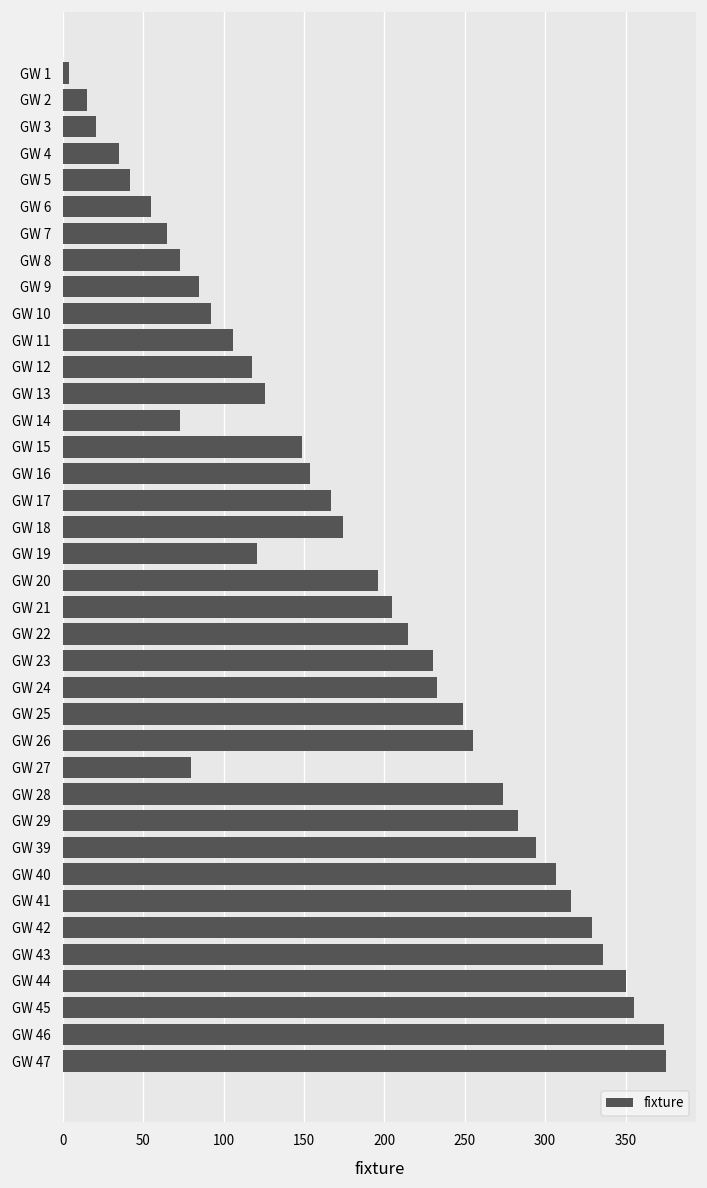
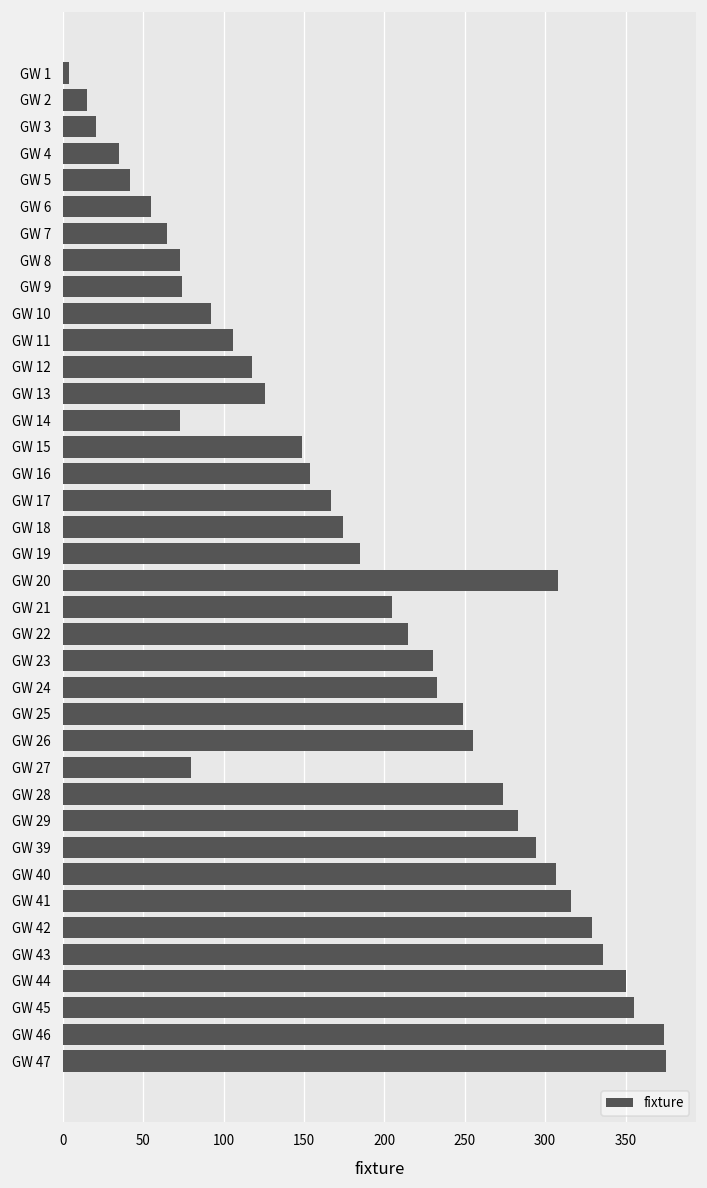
GW 9: 85 -> 74
GW 19: 121 -> 185
GW 20: 196 -> 308
